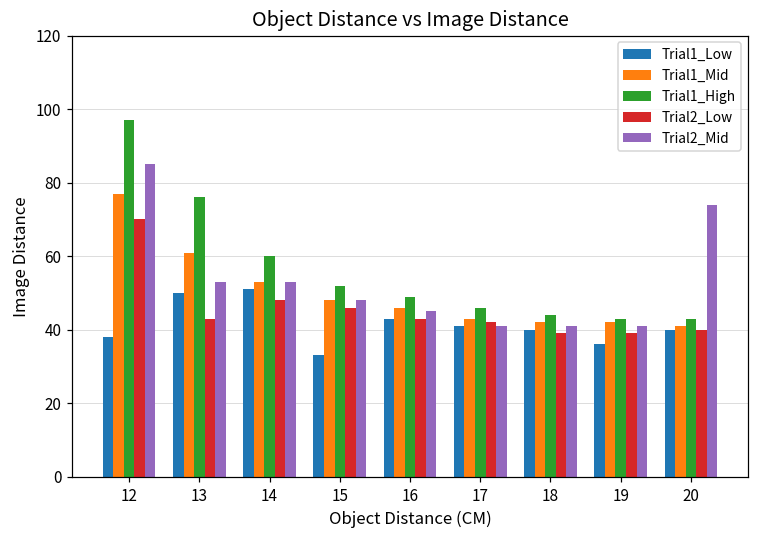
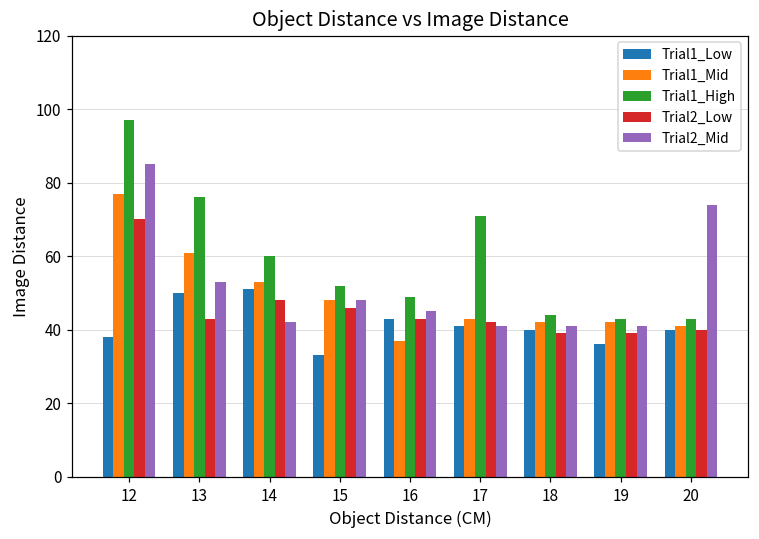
Trial2_Mid, 14: 53 -> 42
Trial1_Mid, 16: 46 -> 37
Trial1_High, 17: 46 -> 71
